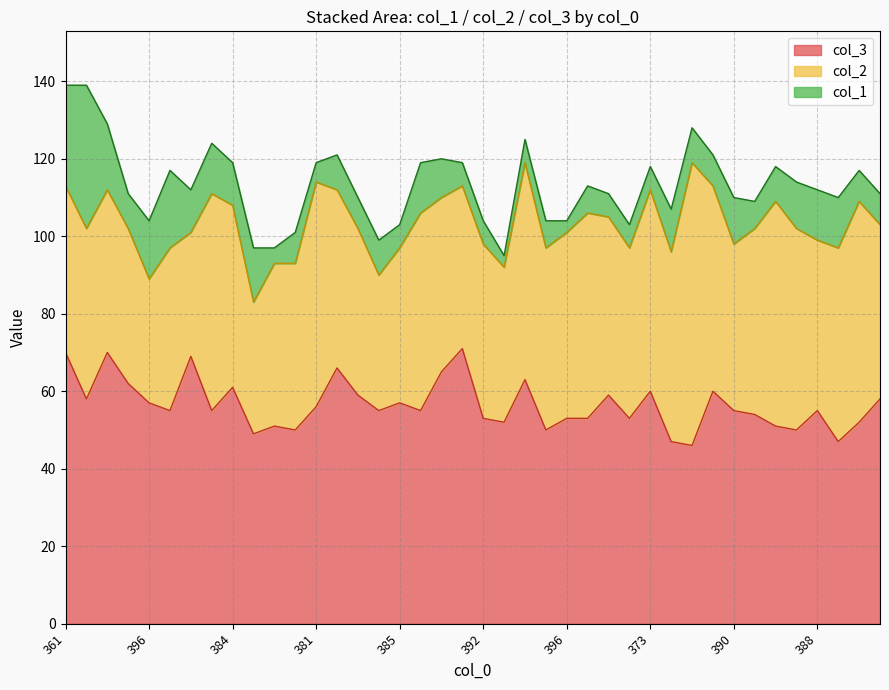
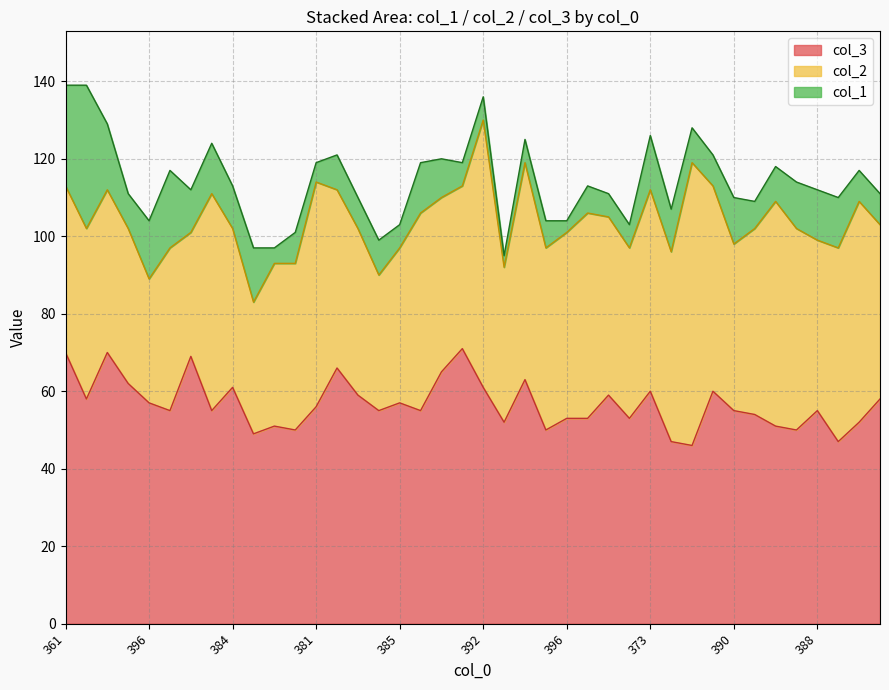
col_2, 384: 47 -> 41
col_3, 392: 53 -> 61
col_2, 392: 45 -> 69
col_1, 373: 6 -> 14
